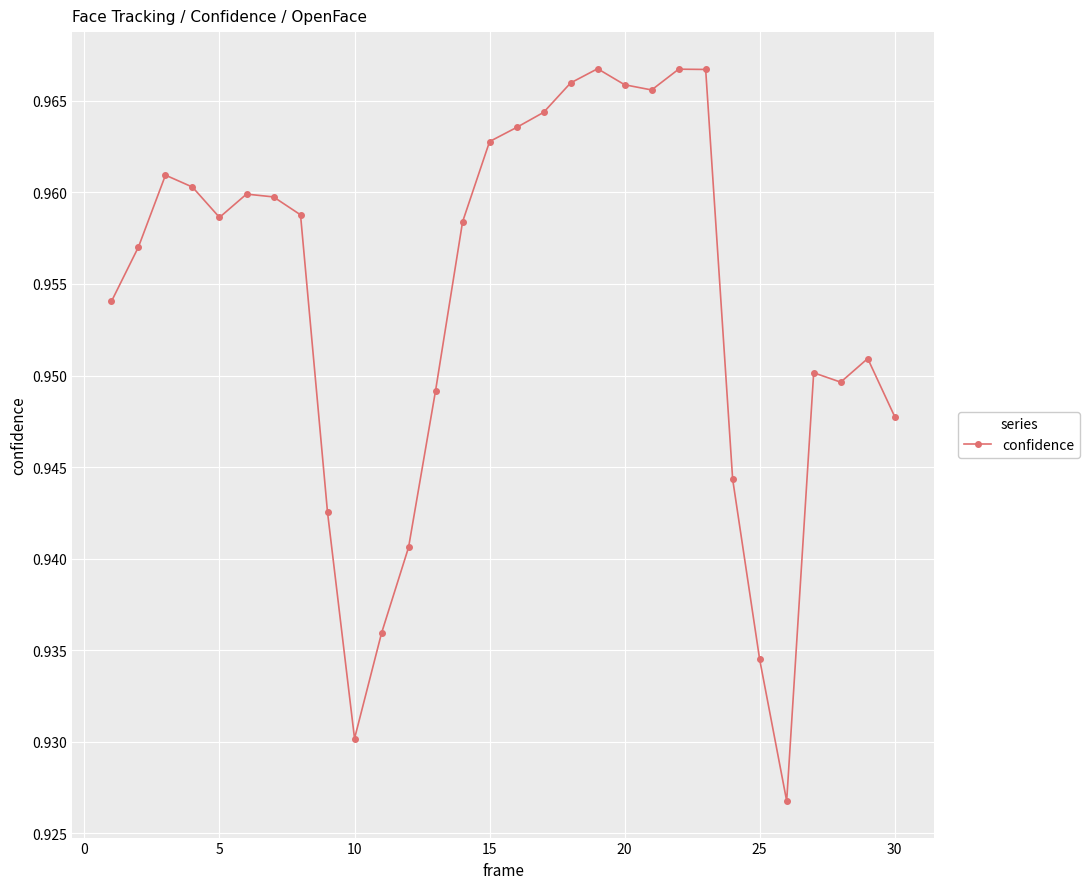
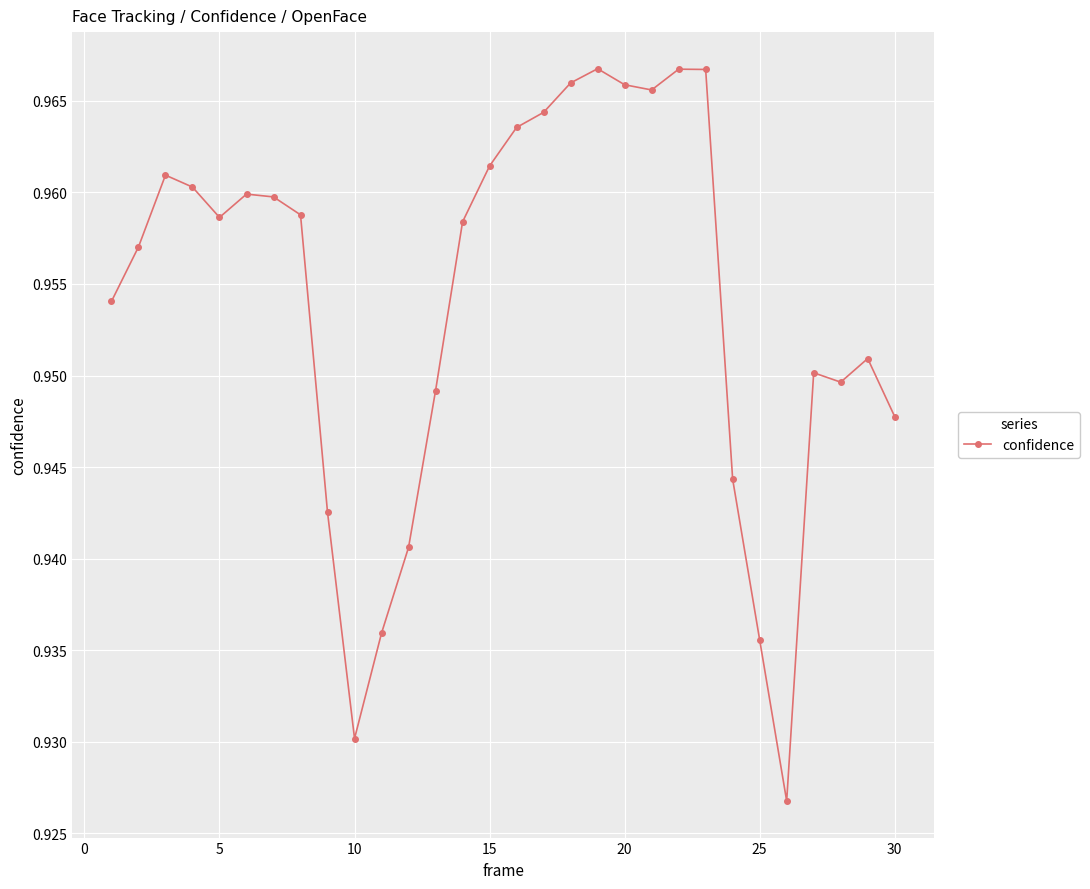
15: 0.9628 -> 0.9614
25: 0.9345 -> 0.9356
